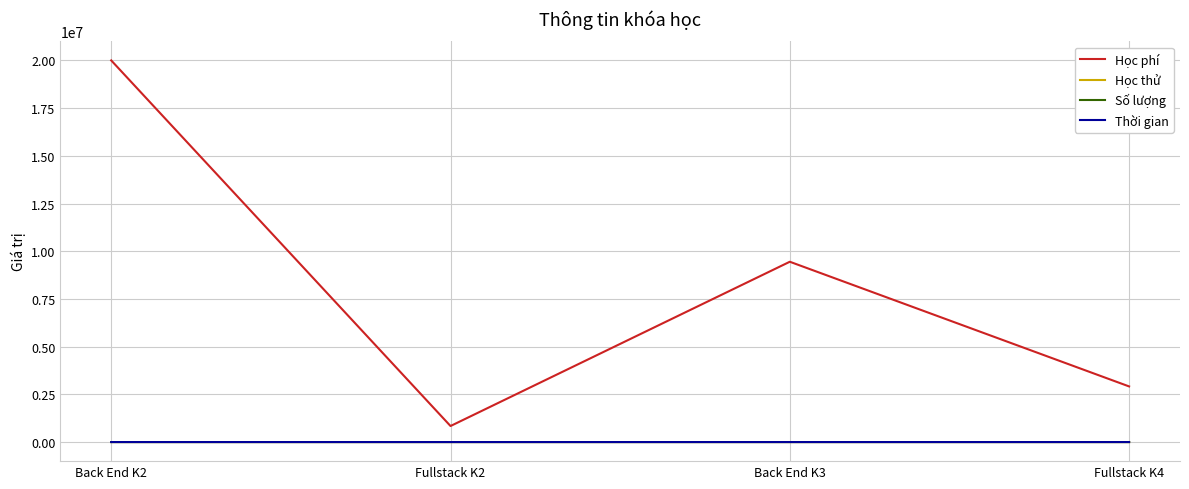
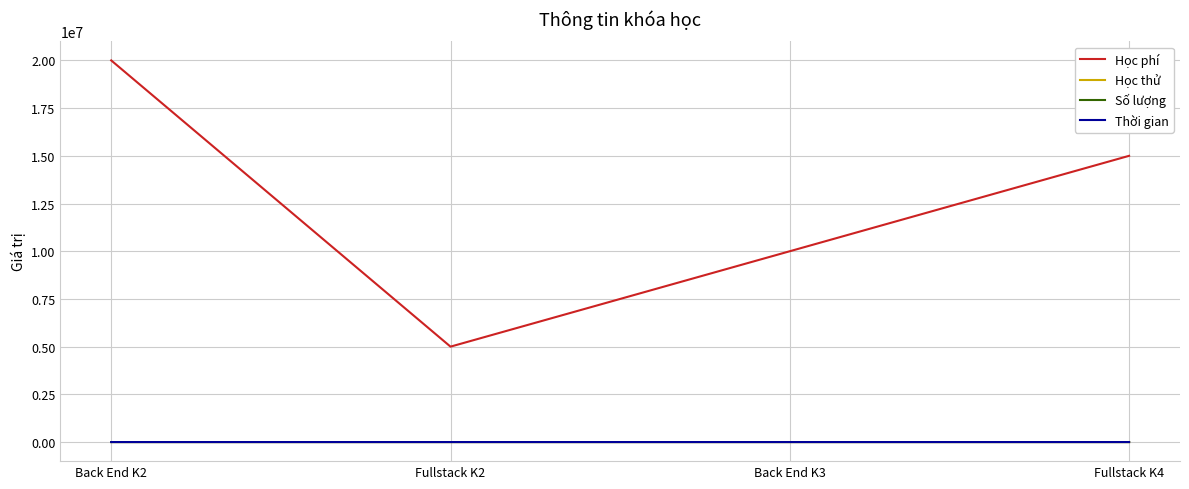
Học phí, Fullstack K2: 800000 -> 5000000
Học phí, Back End K3: 9400000 -> 10000000
Học phí, Fullstack K4: 2900000 -> 15000000
